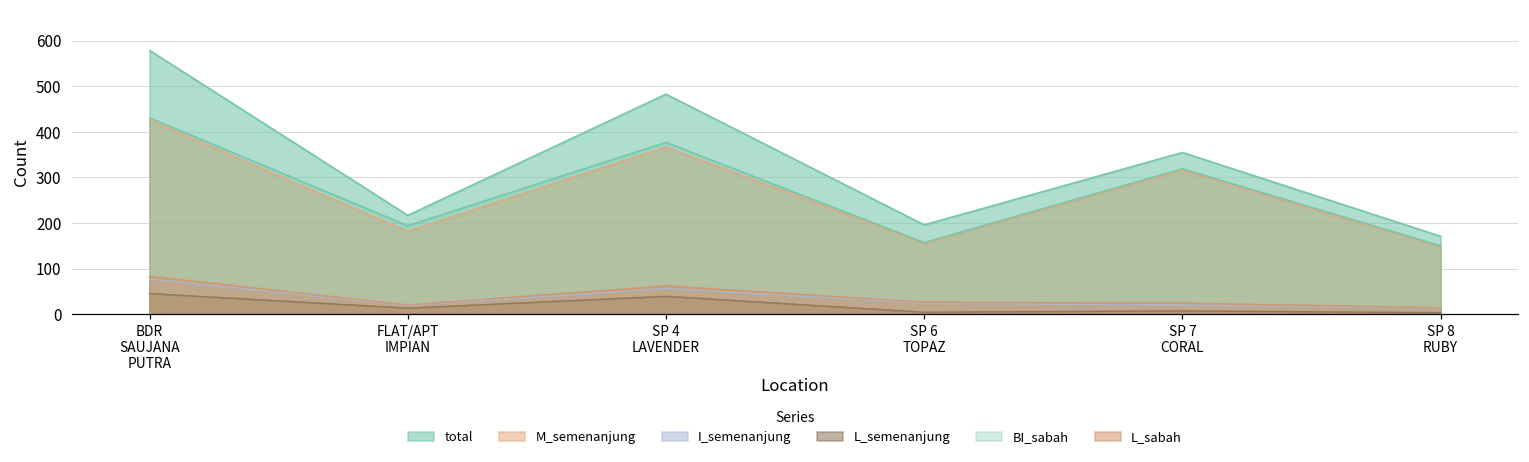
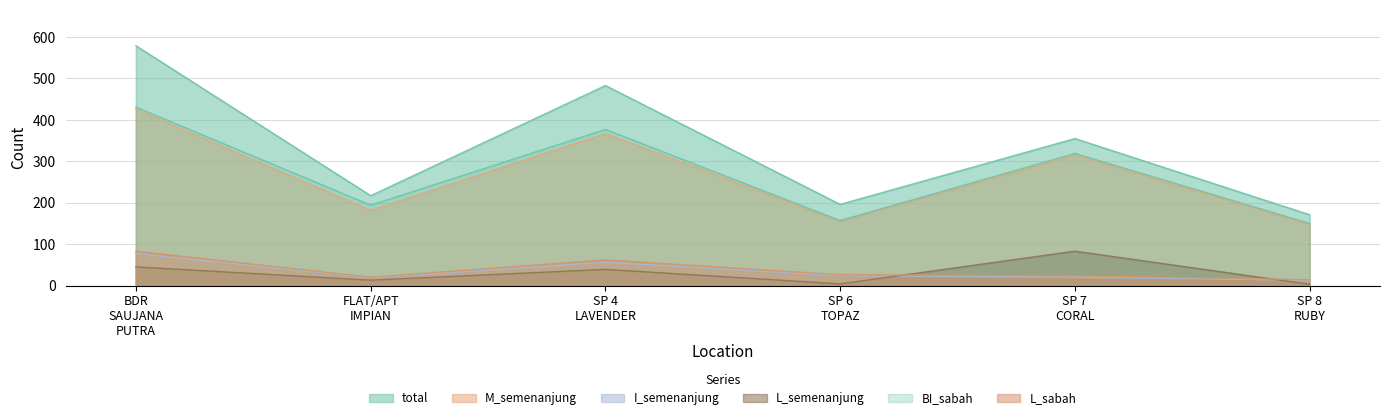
L_semenanjung, SP 7 CORAL: 10 -> 80
